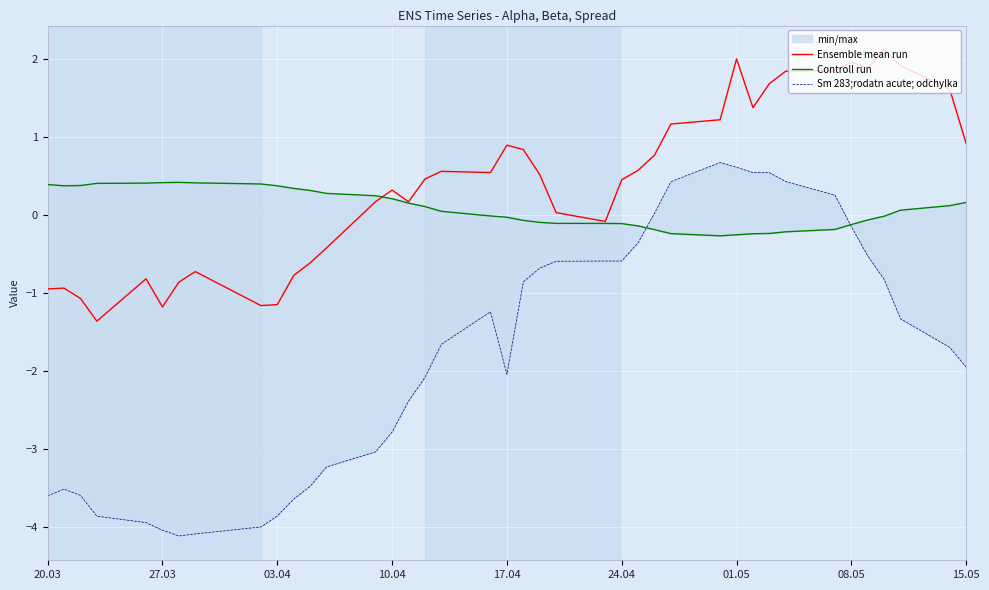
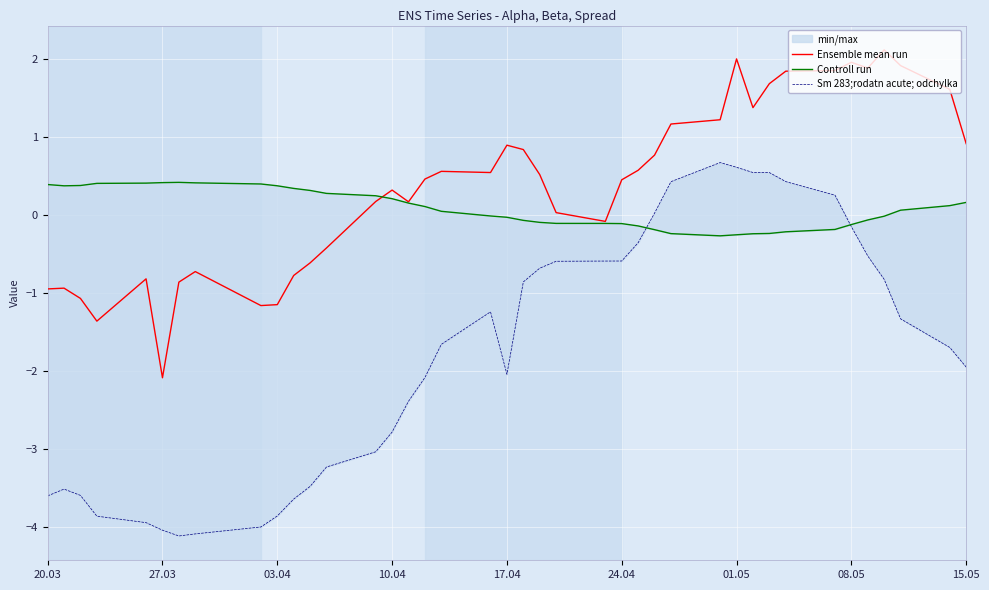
Ensemble mean run, 27.03: -1.2 -> -2.1
